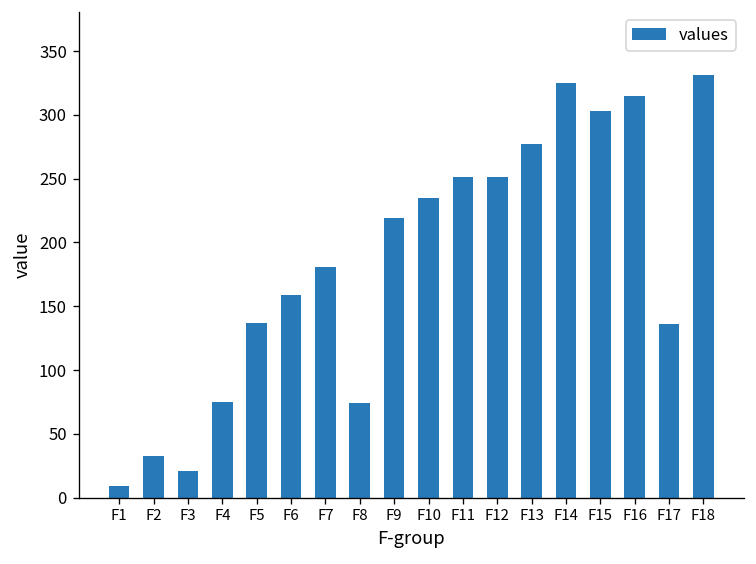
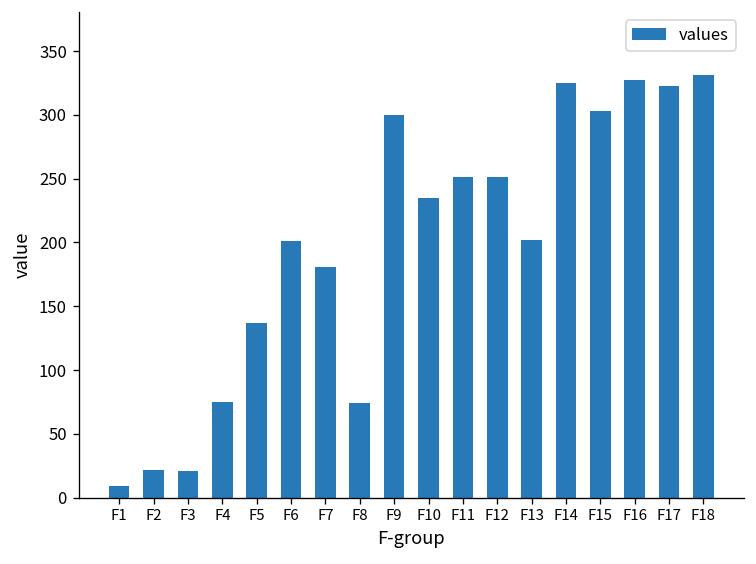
F2: 33 -> 22
F6: 159 -> 201
F9: 219 -> 300
F13: 277 -> 202
F16: 315 -> 327
F17: 136 -> 323
